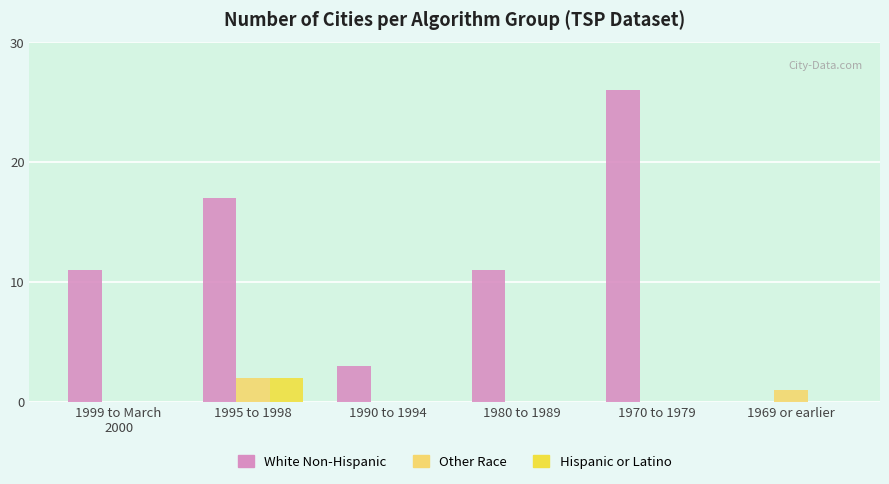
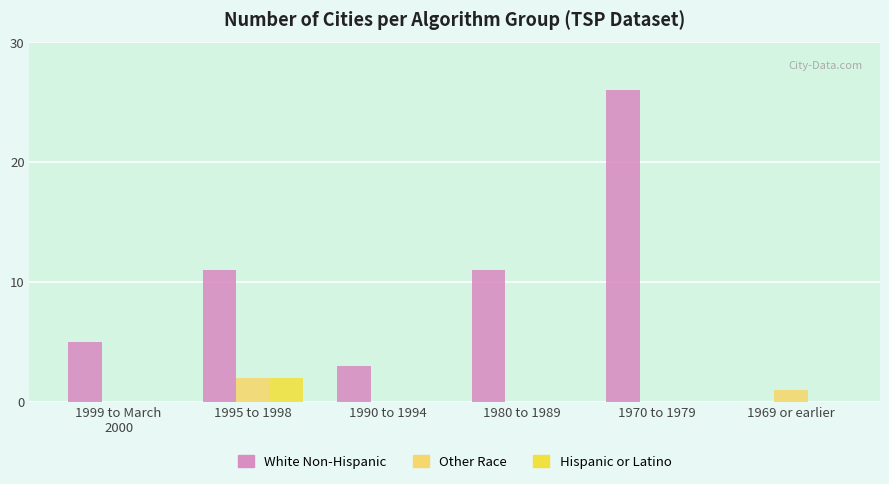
White Non-Hispanic, 1999 to March 2000: 11 -> 5
White Non-Hispanic, 1995 to 1998: 17 -> 11
